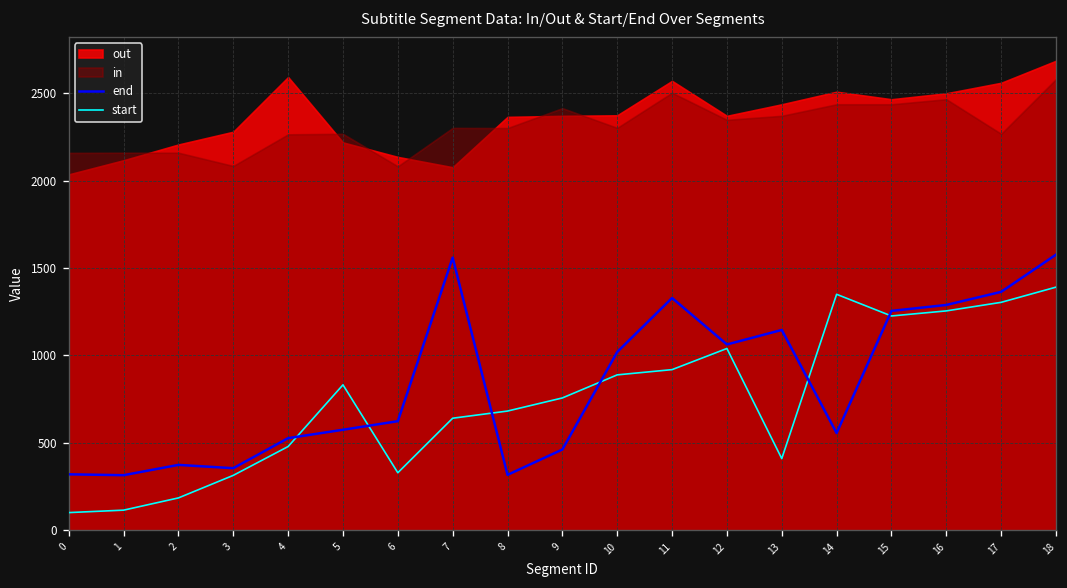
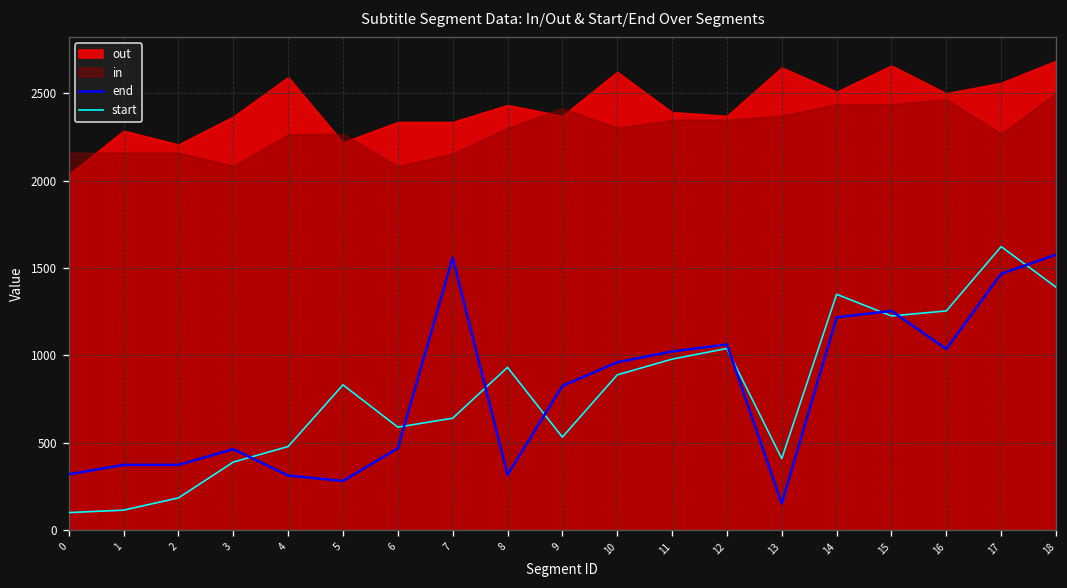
end, 1: 310 -> 370
out, 1: 2120 -> 2290
end, 3: 350 -> 460
out, 3: 2280 -> 2370
start, 3: 310 -> 390
end, 4: 530 -> 310
end, 5: 570 -> 280
end, 6: 620 -> 470
out, 6: 2140 -> 2340
start, 6: 330 -> 590
out, 7: 2080 -> 2340
in, 7: 2300 -> 2150
out, 8: 2360 -> 2430
start, 8: 680 -> 930
end, 9: 460 -> 830
start, 9: 760 -> 530
end, 10: 1020 -> 960
out, 10: 2370 -> 2620
end, 11: 1330 -> 1020
out, 11: 2570 -> 2390
start, 11: 920 -> 980
in, 11: 2500 -> 2350
end, 13: 1150 -> 150
out, 13: 2440 -> 2650
end, 14: 560 -> 1220
out, 15: 2470 -> 2660
end, 16: 1290 -> 1040
end, 17: 1360 -> 1470
start, 17: 1300 -> 1620
in, 18: 2580 -> 2500
